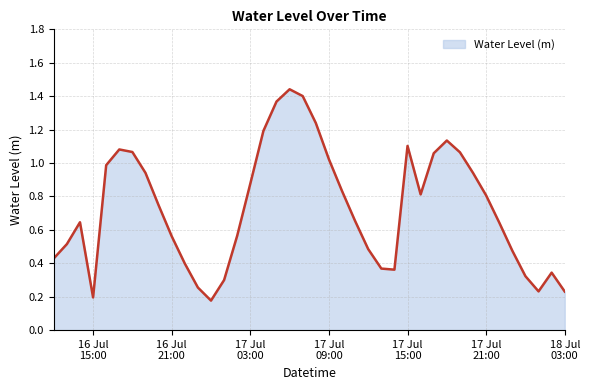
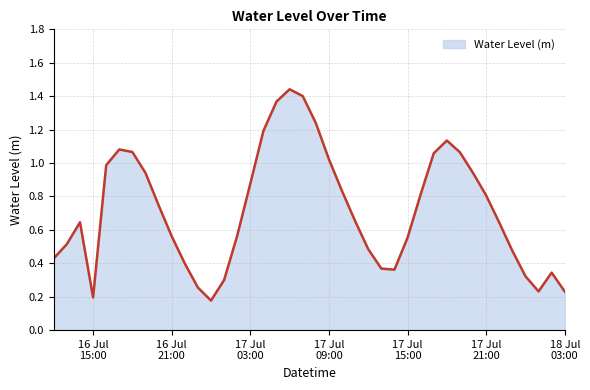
17 Jul 15:00: 1.10 -> 0.55
